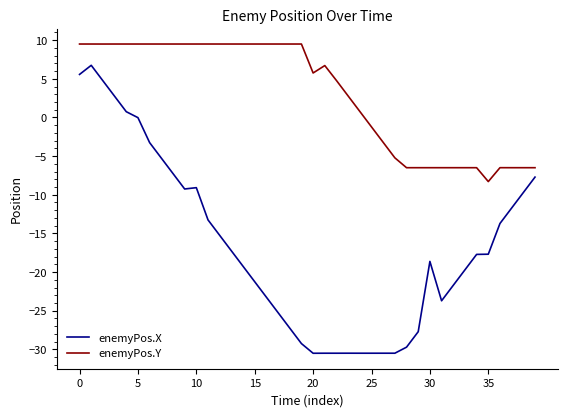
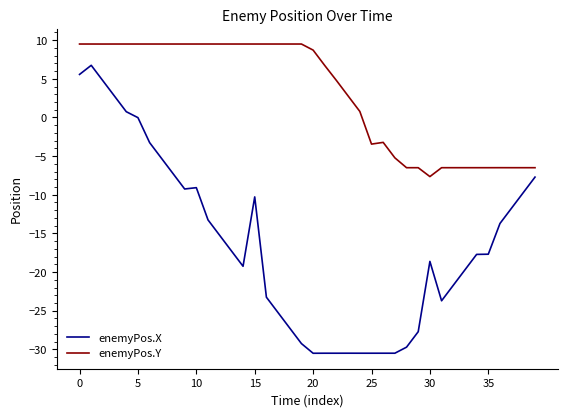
enemyPos.X, 15: -21 -> -10
enemyPos.Y, 20: 6 -> 9
enemyPos.Y, 25: -1 -> -3
enemyPos.Y, 30: -6 -> -8
enemyPos.Y, 35: -8 -> -6
